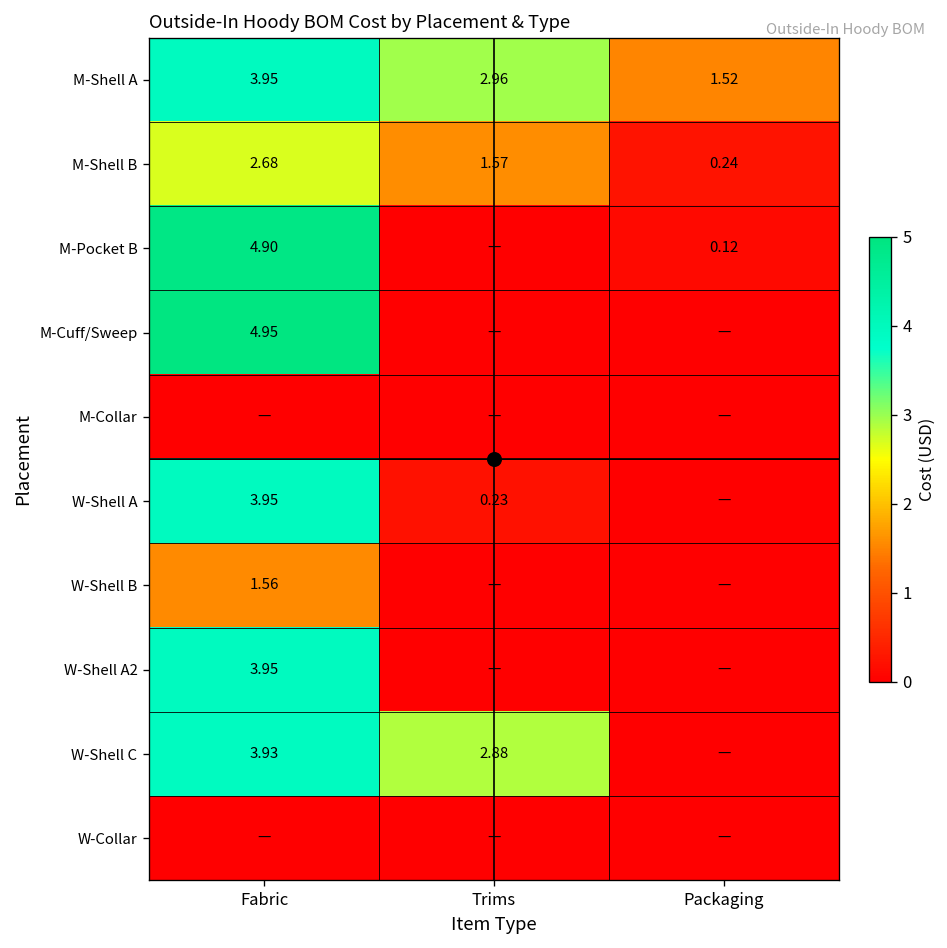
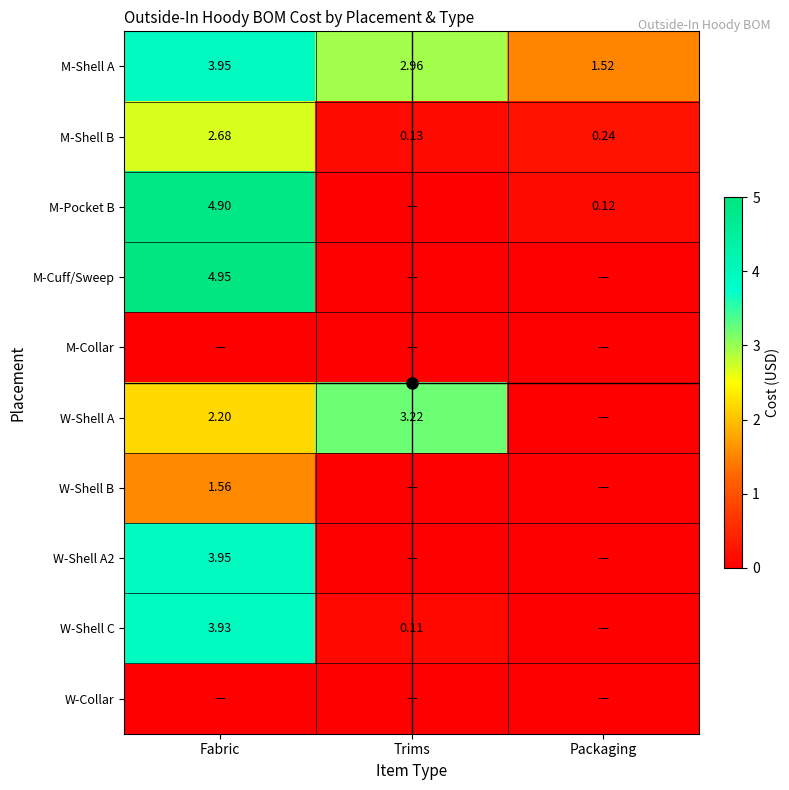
M-Shell B, Trims: 1.57 -> 0.13
W-Shell A, Fabric: 3.95 -> 2.20
W-Shell A, Trims: 0.23 -> 3.22
W-Shell C, Trims: 2.88 -> 0.11
